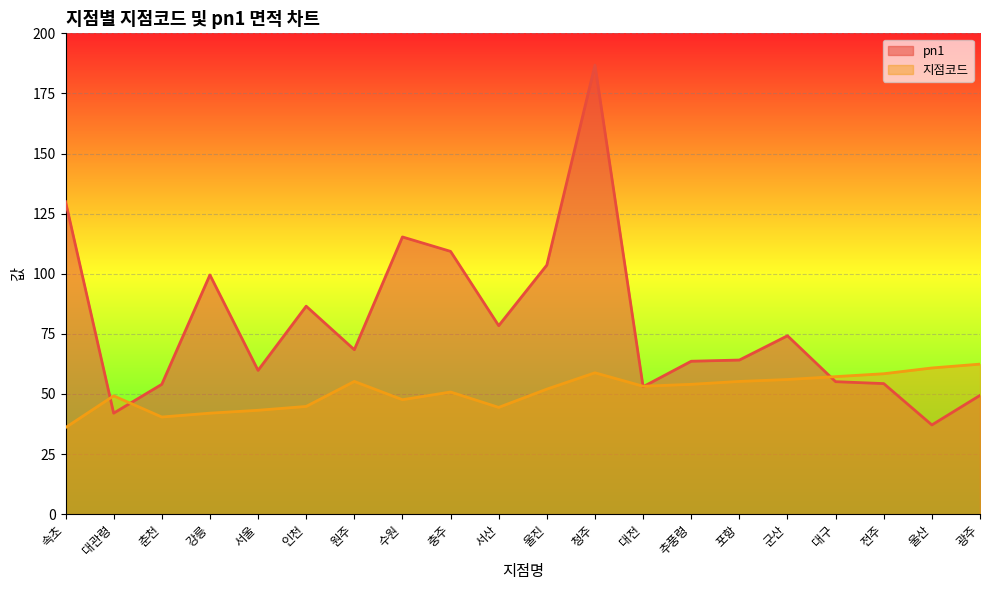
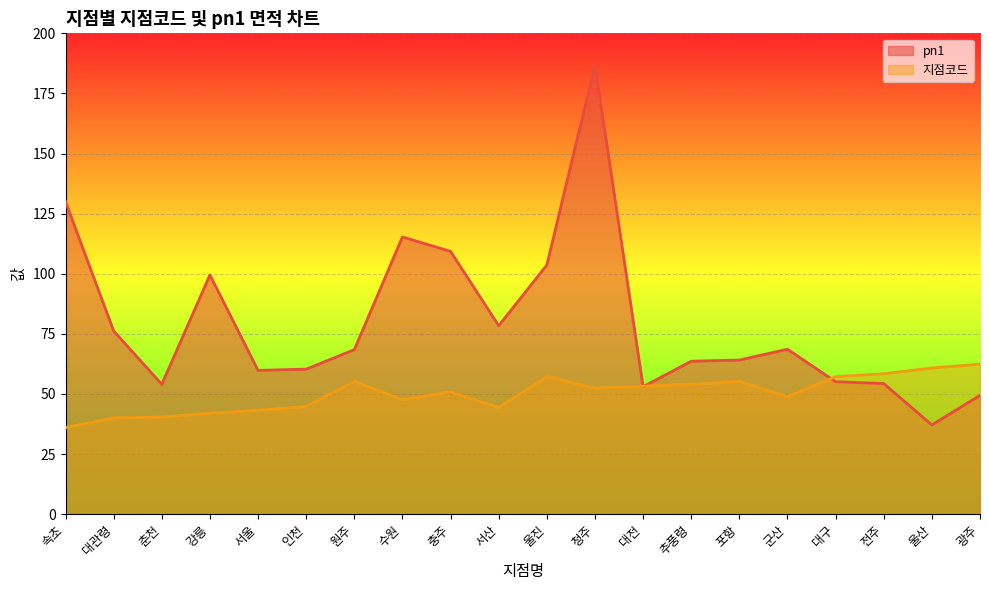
pn1, 대관령: 42 -> 76
지점코드, 대관령: 49 -> 40
pn1, 인천: 87 -> 60
지점코드, 울진: 52 -> 57
지점코드, 청주: 59 -> 52
pn1, 군산: 74 -> 69
지점코드, 군산: 56 -> 49
